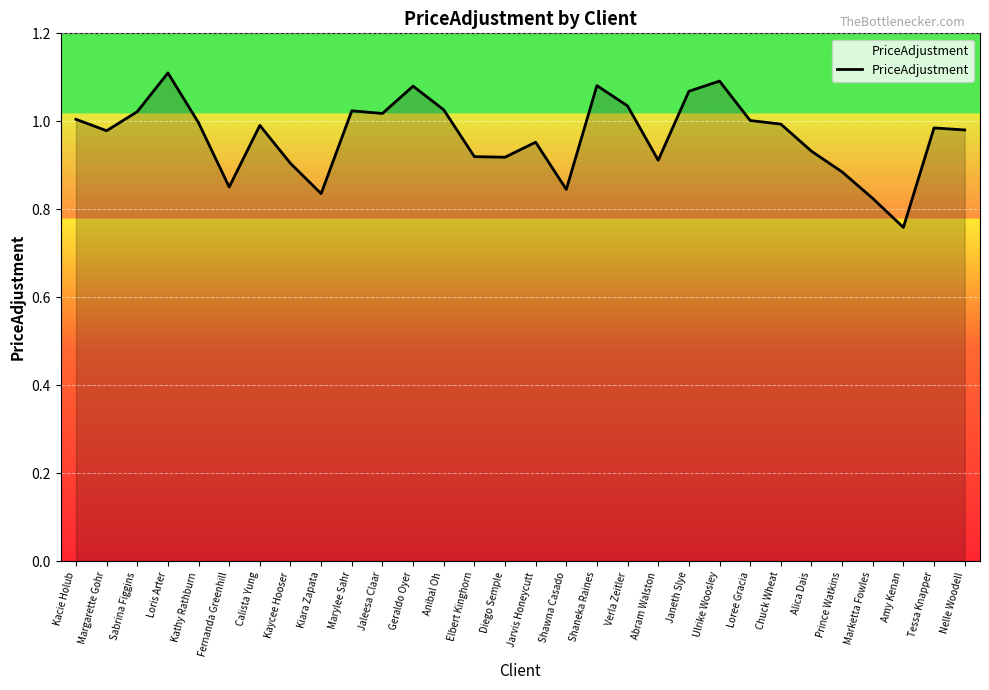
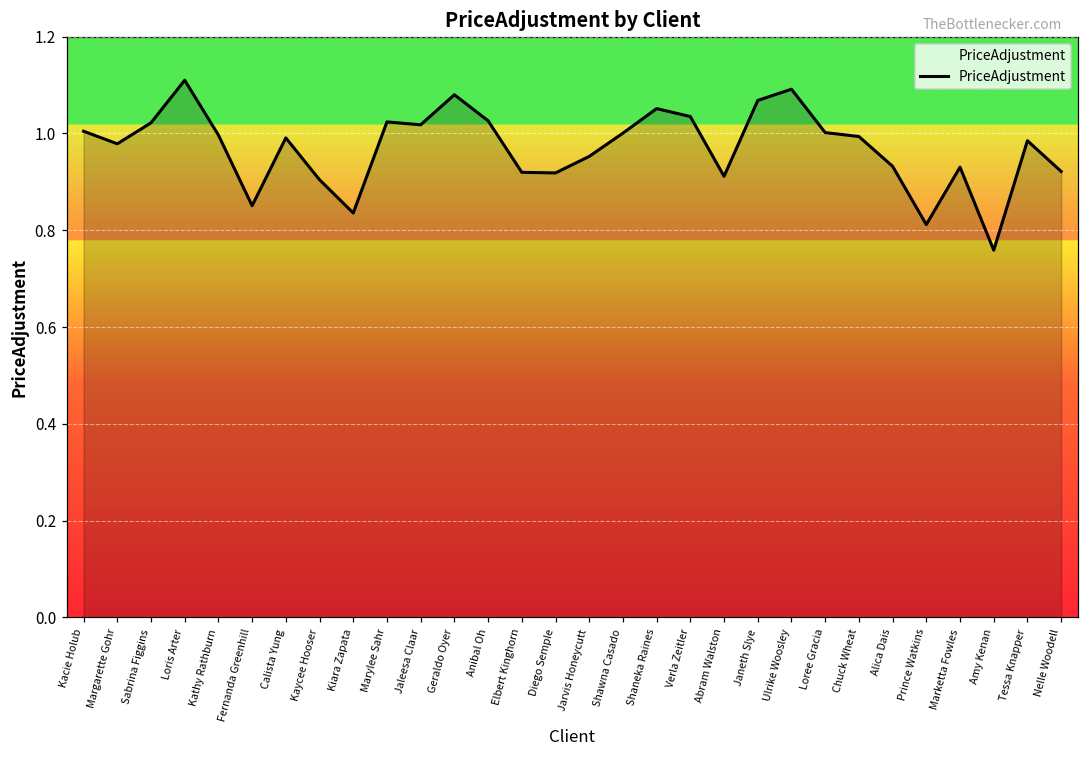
Shawna Casado: 0.85 -> 1.00
Shaneka Raines: 1.08 -> 1.05
Prince Watkins: 0.88 -> 0.81
Marketta Fowles: 0.82 -> 0.93
Nelle Woodell: 0.98 -> 0.92
